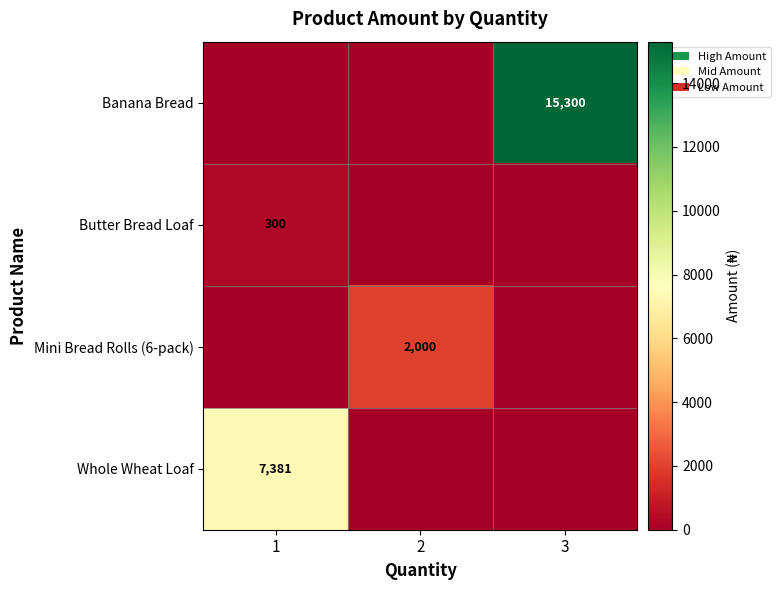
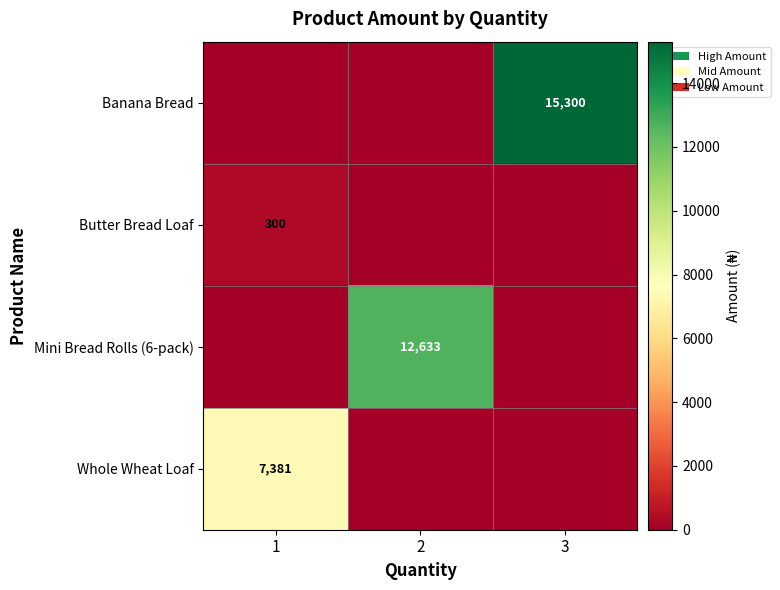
Mini Bread Rolls (6-pack), 2: 2,000 -> 12,633
